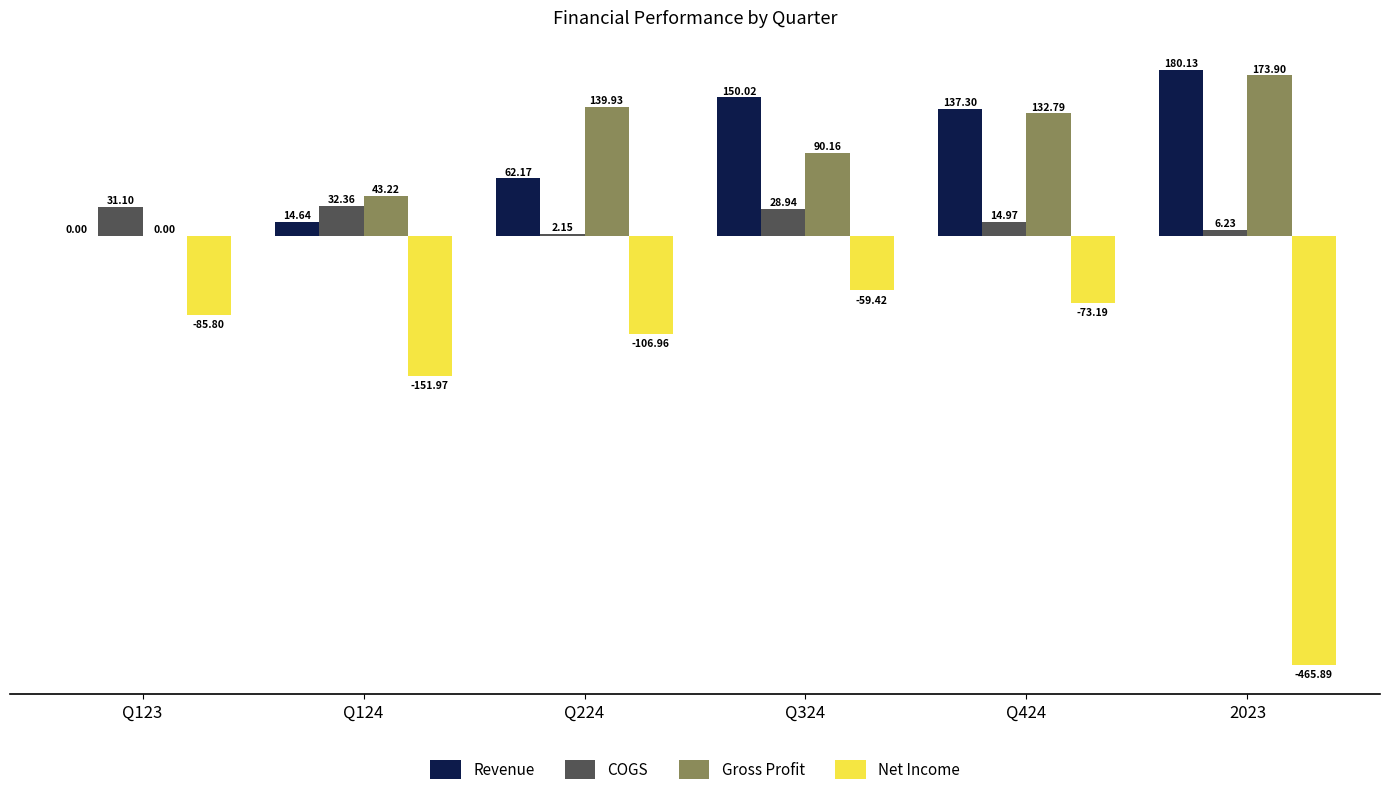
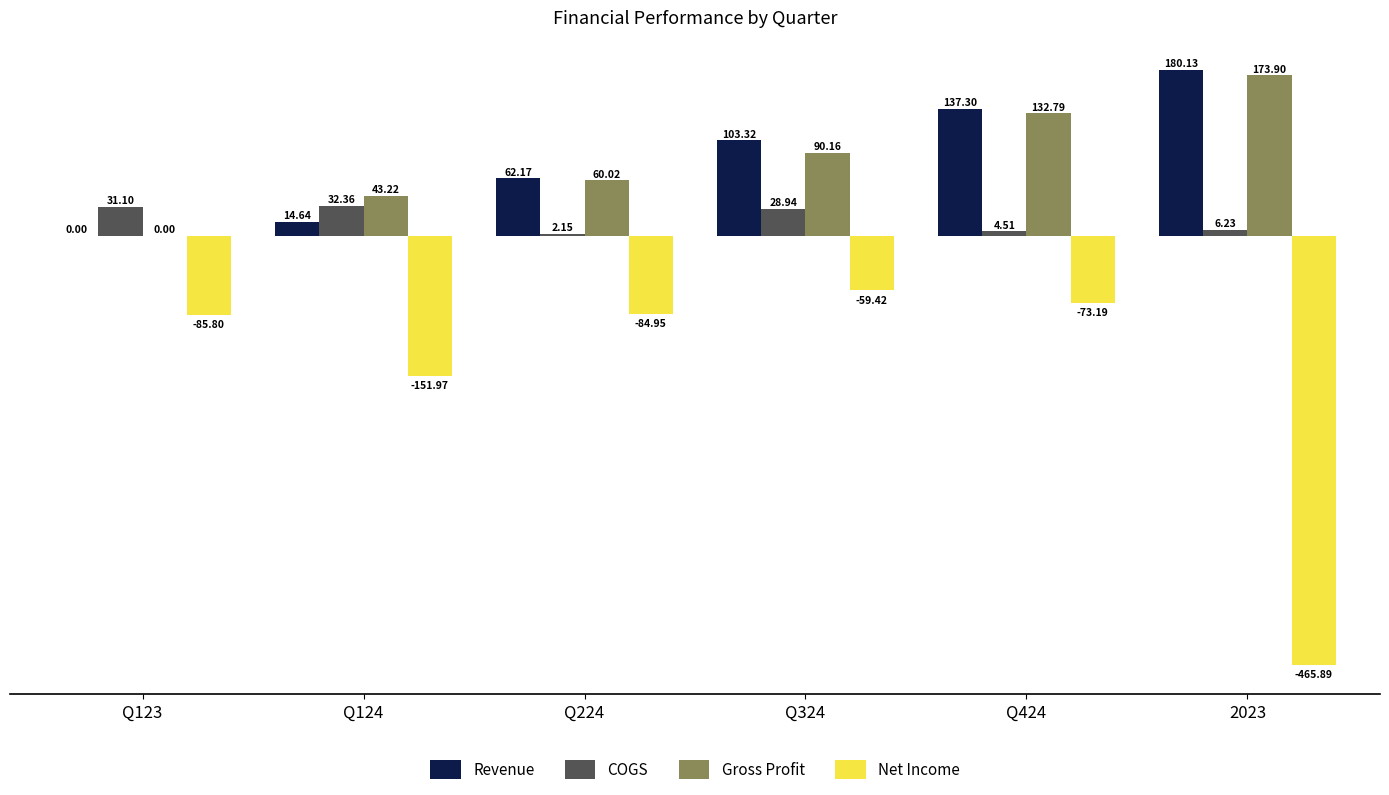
Gross Profit, Q224: 139.93 -> 60.02
Net Income, Q224: -106.96 -> -84.95
Revenue, Q324: 150.02 -> 103.32
COGS, Q424: 14.97 -> 4.51
